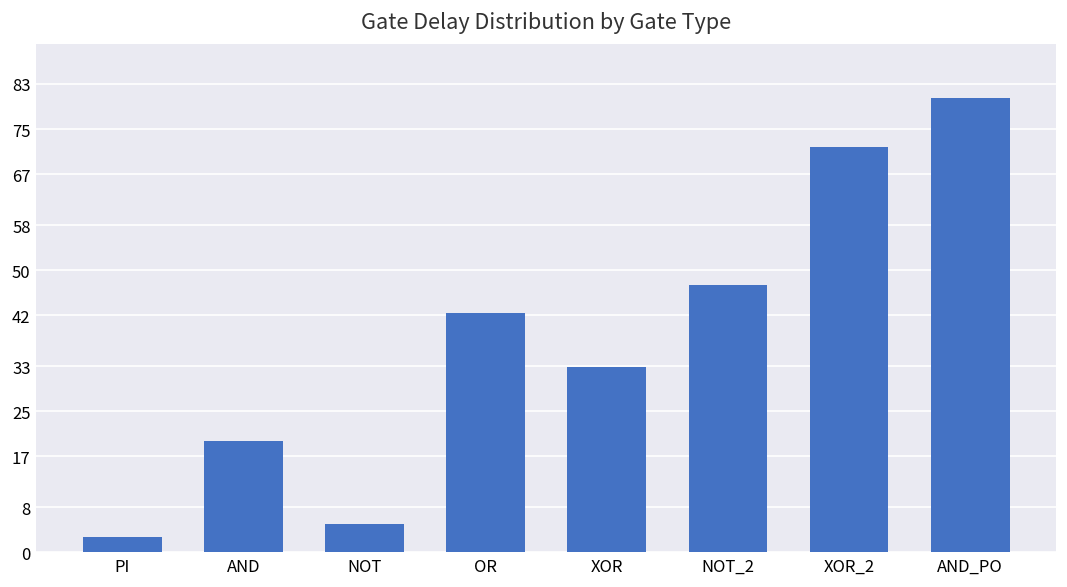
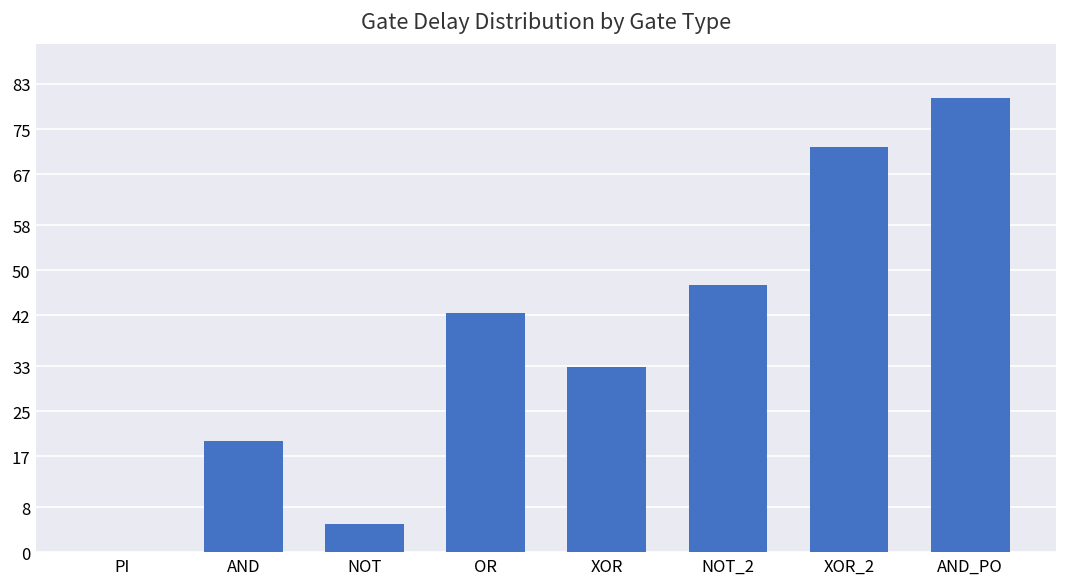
PI: 3 -> 0
